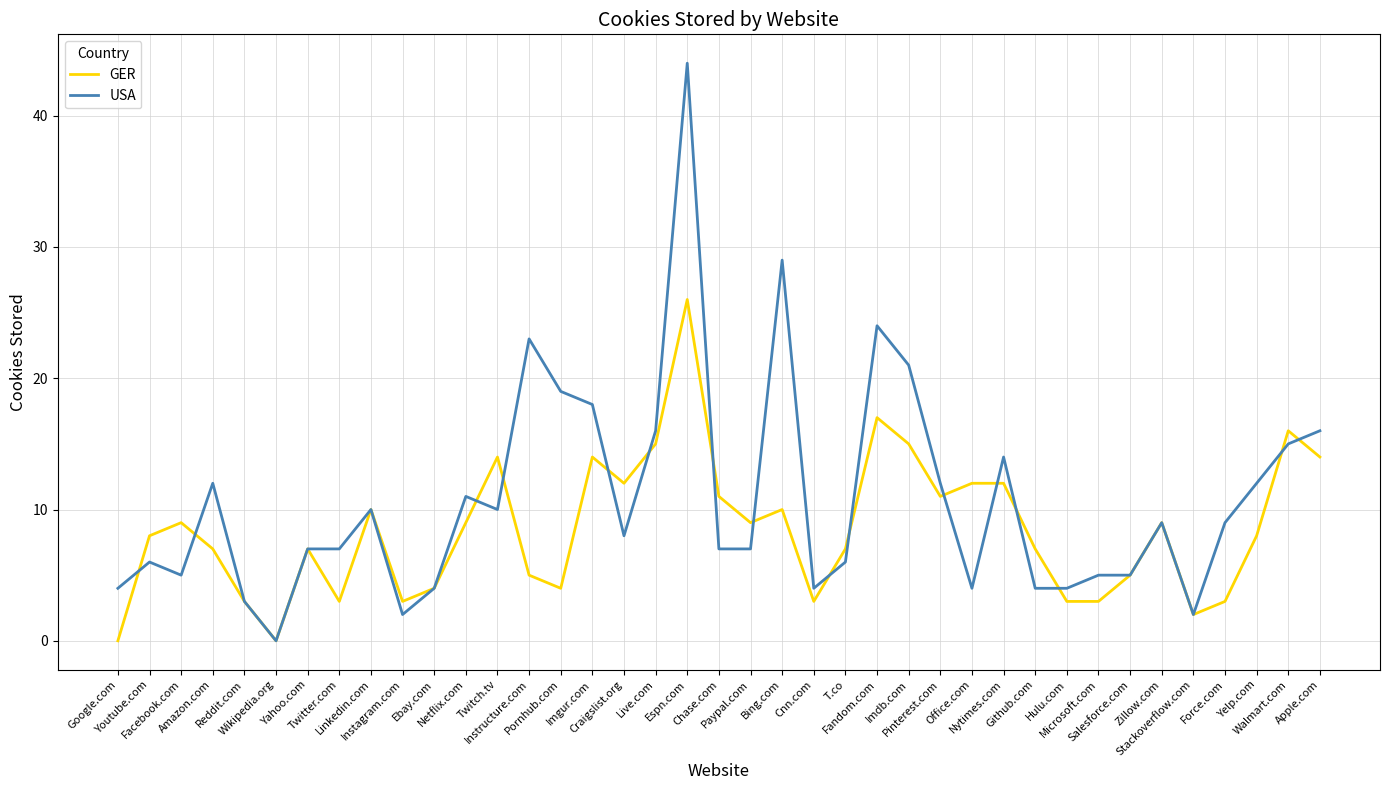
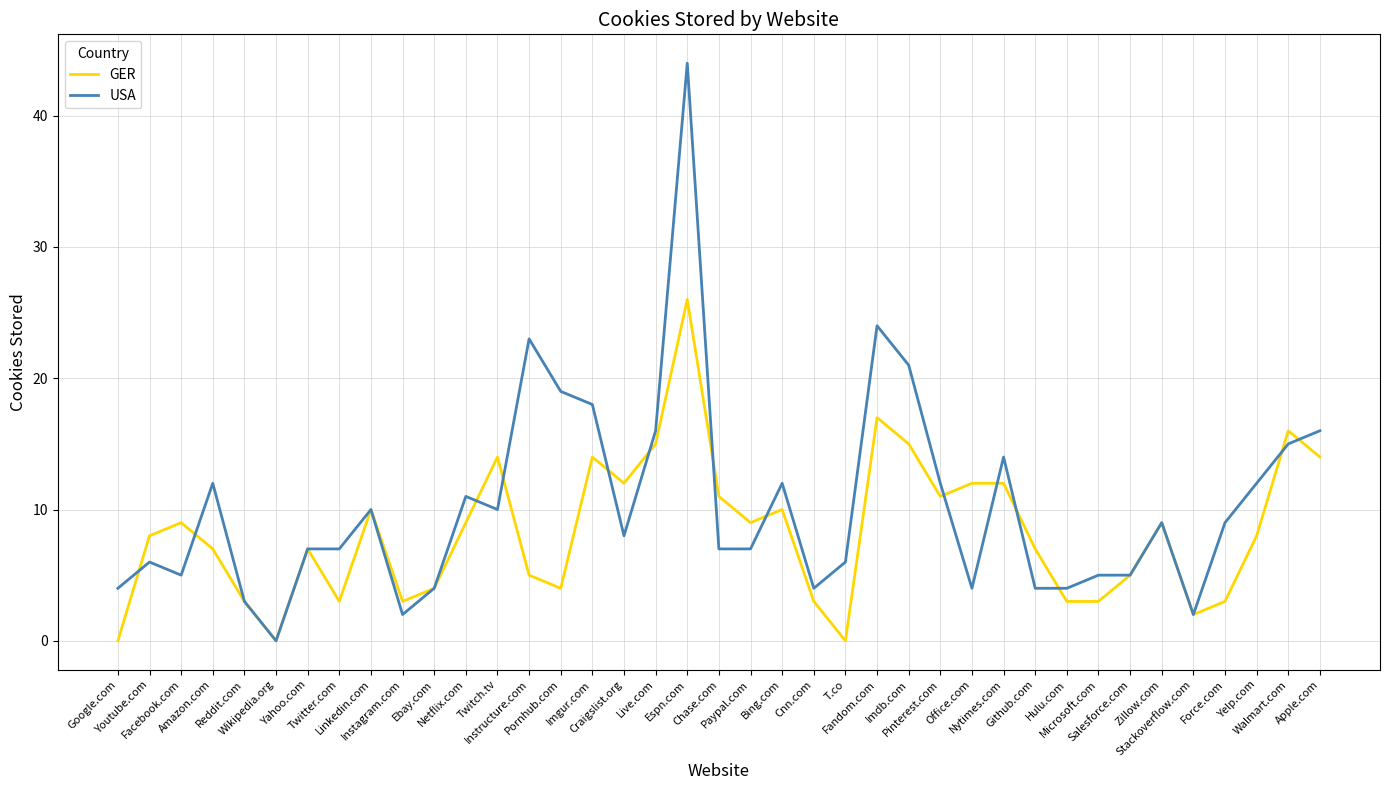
USA, Bing.com: 29 -> 12
GER, T.co: 7 -> 0
